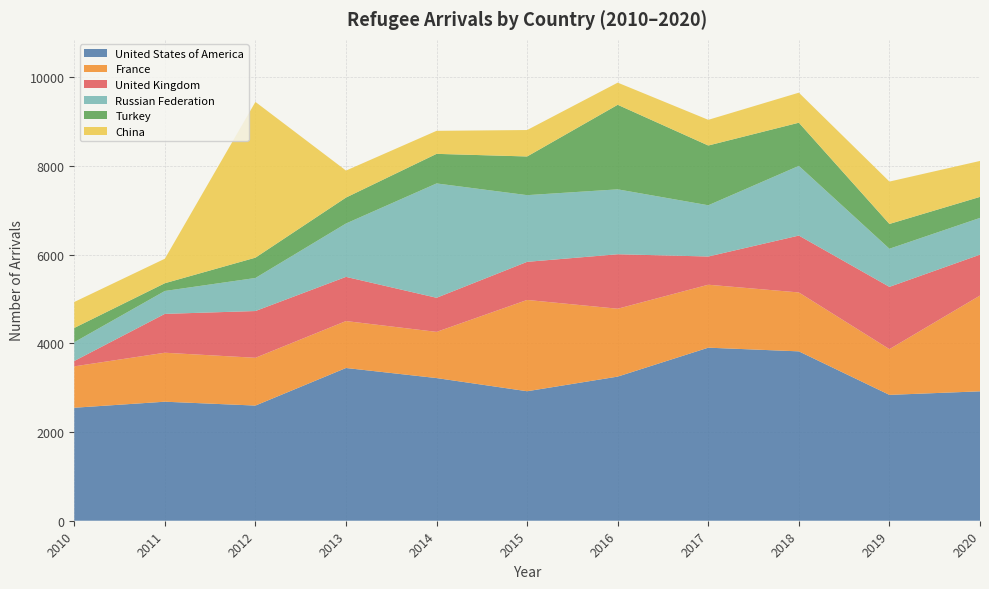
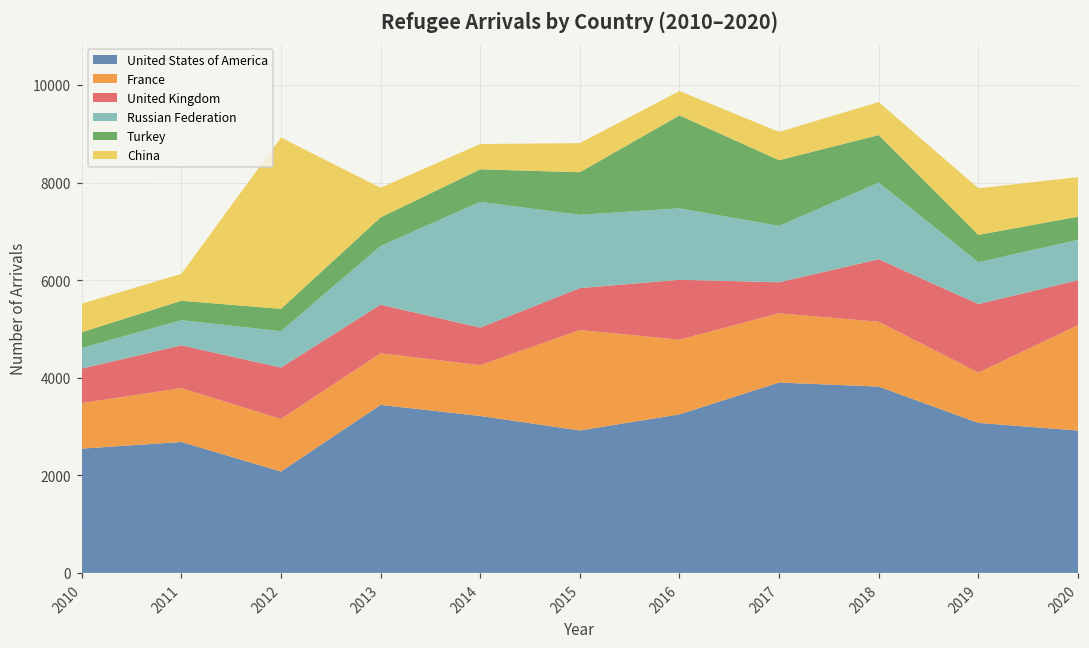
United Kingdom, 2010: 100 -> 700
Turkey, 2011: 200 -> 400
United States of America, 2012: 2600 -> 2100
United States of America, 2019: 2800 -> 3100
